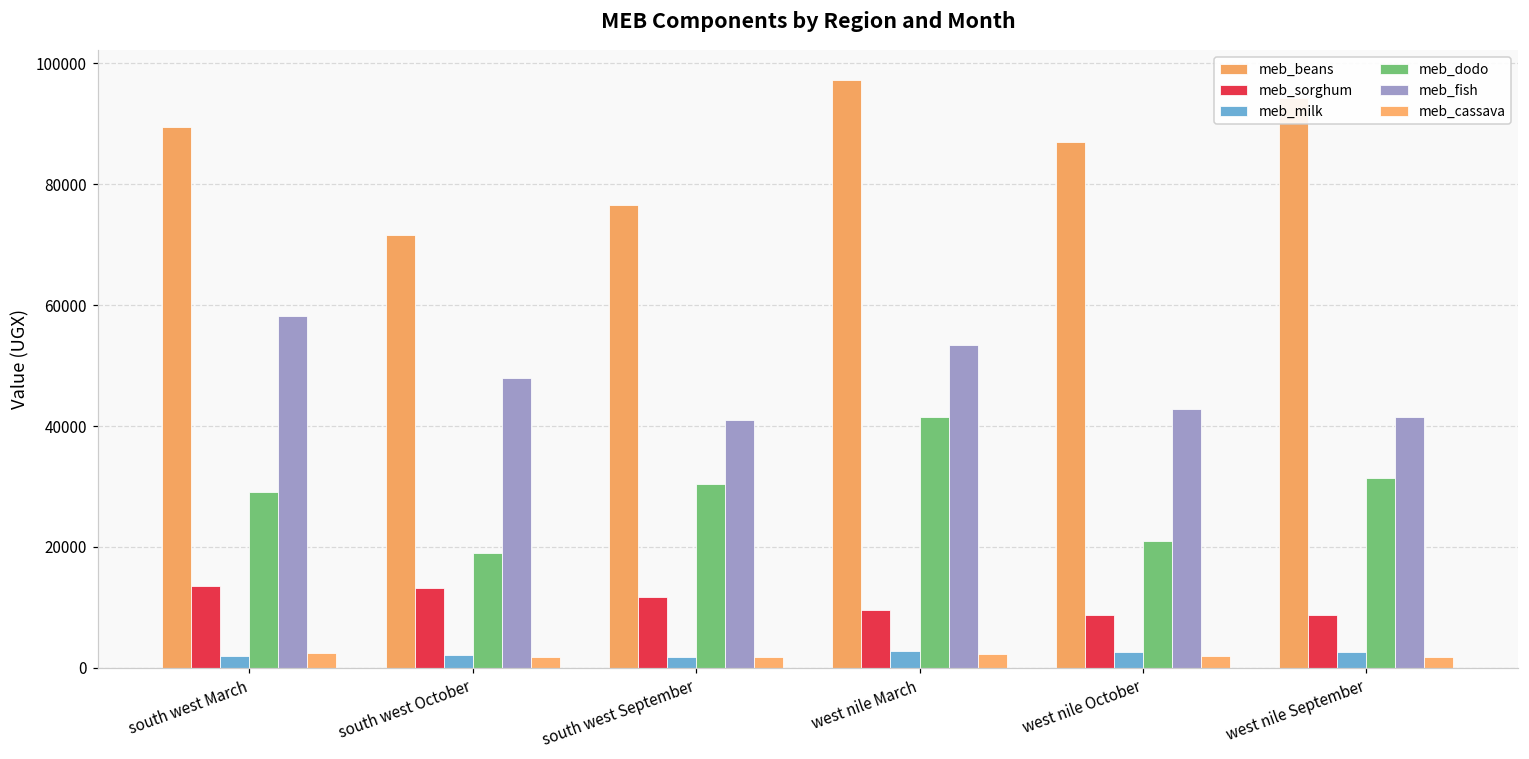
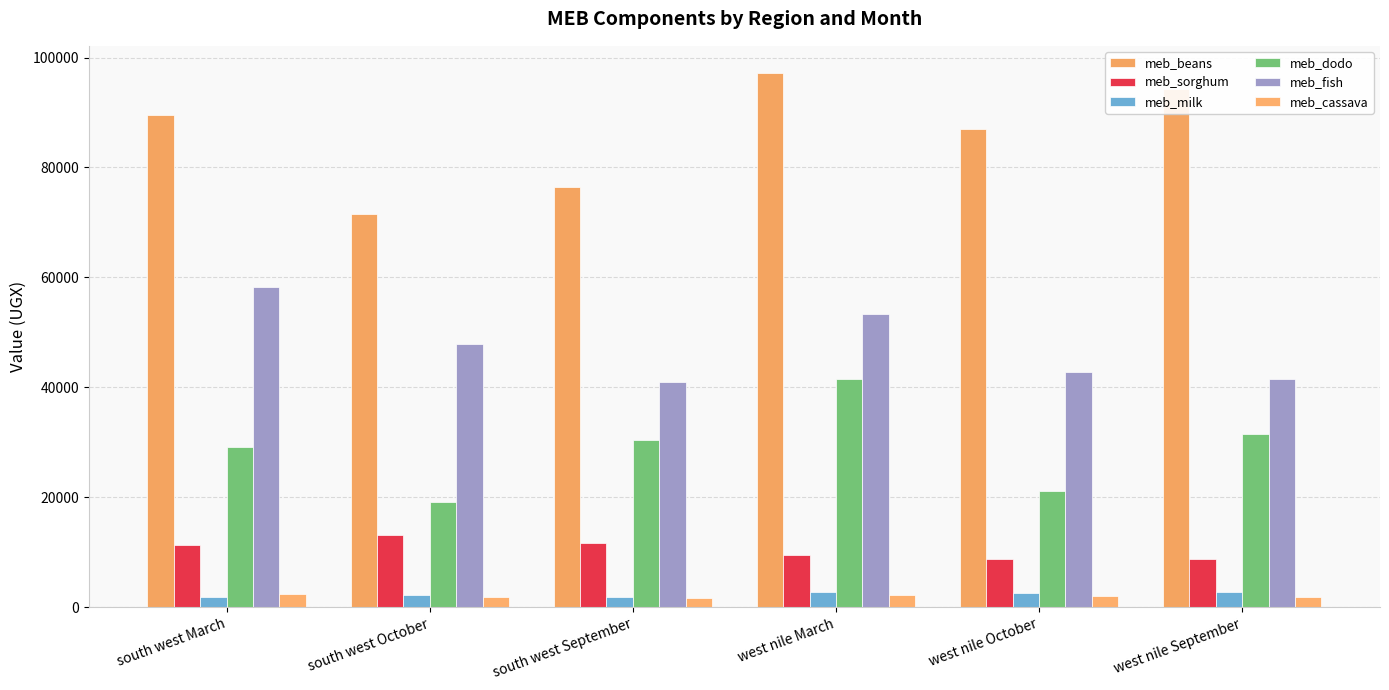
meb_sorghum, south west March: 13000 -> 11000
